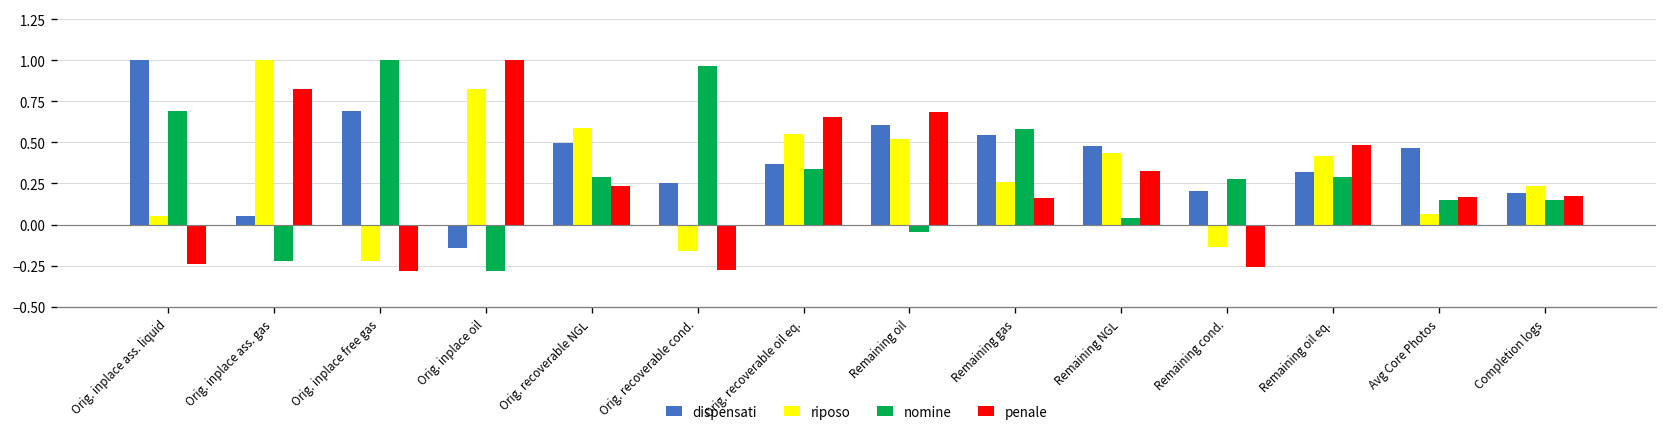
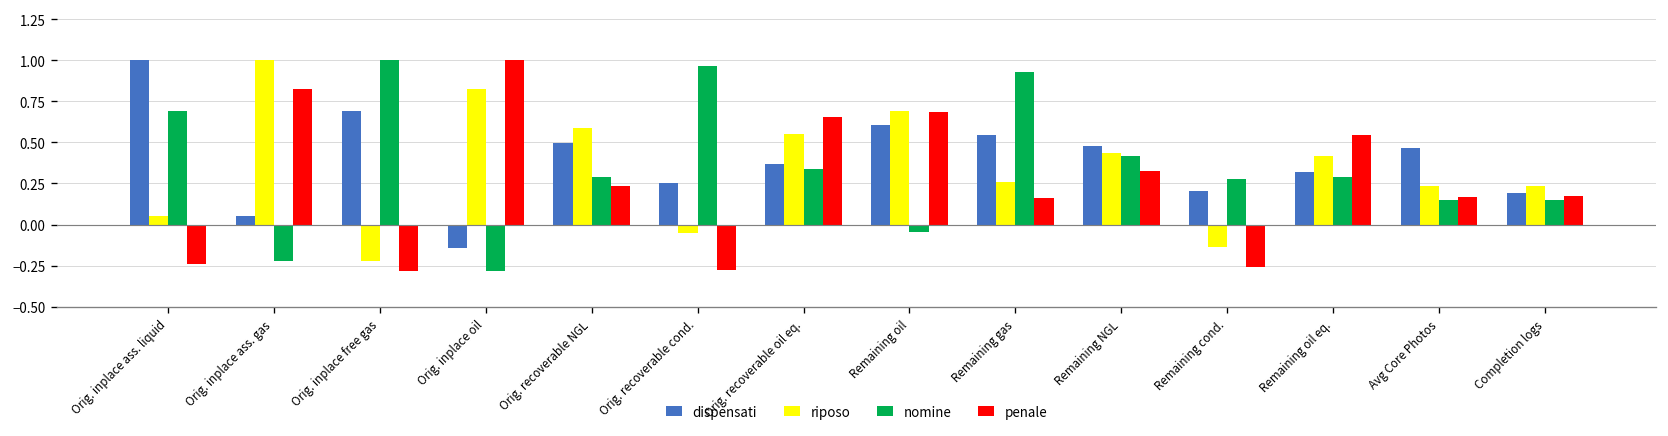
riposo, Orig. recoverable cond.: -0.16 -> -0.05
riposo, Remaining oil: 0.52 -> 0.69
nomine, Remaining gas: 0.58 -> 0.93
nomine, Remaining NGL: 0.04 -> 0.42
penale, Remaining oil eq.: 0.48 -> 0.54
riposo, Avg Core Photos: 0.06 -> 0.24
